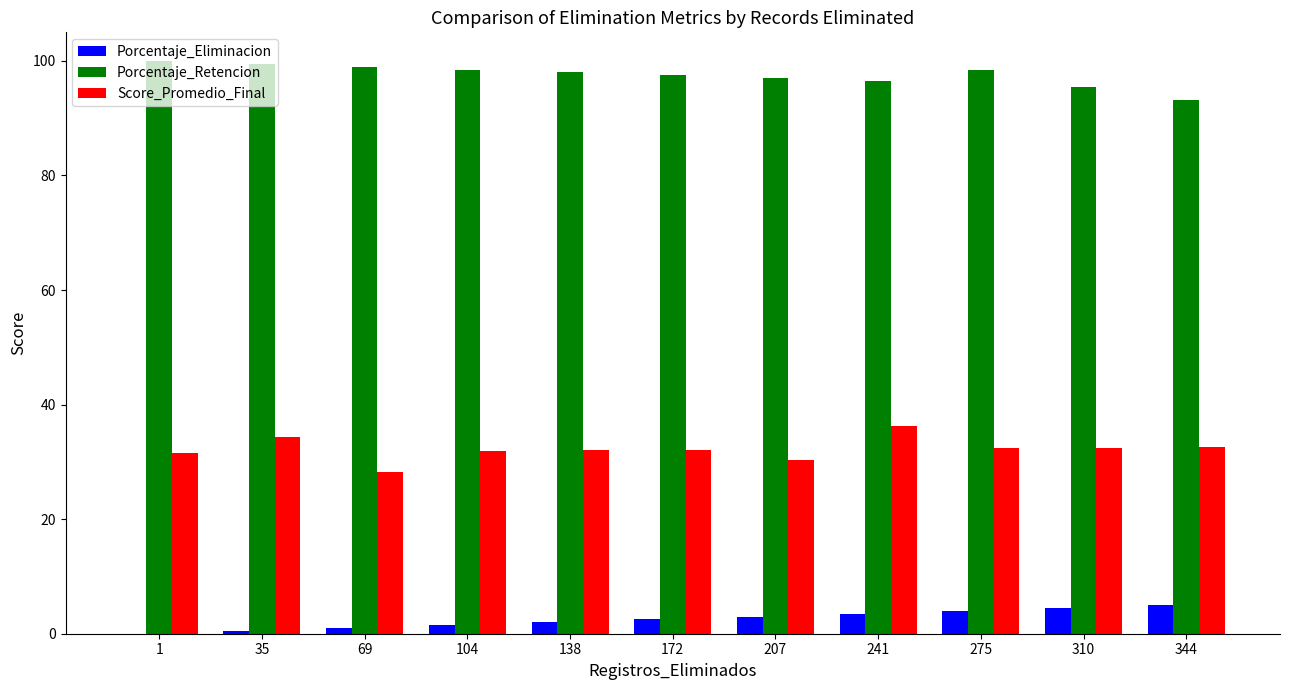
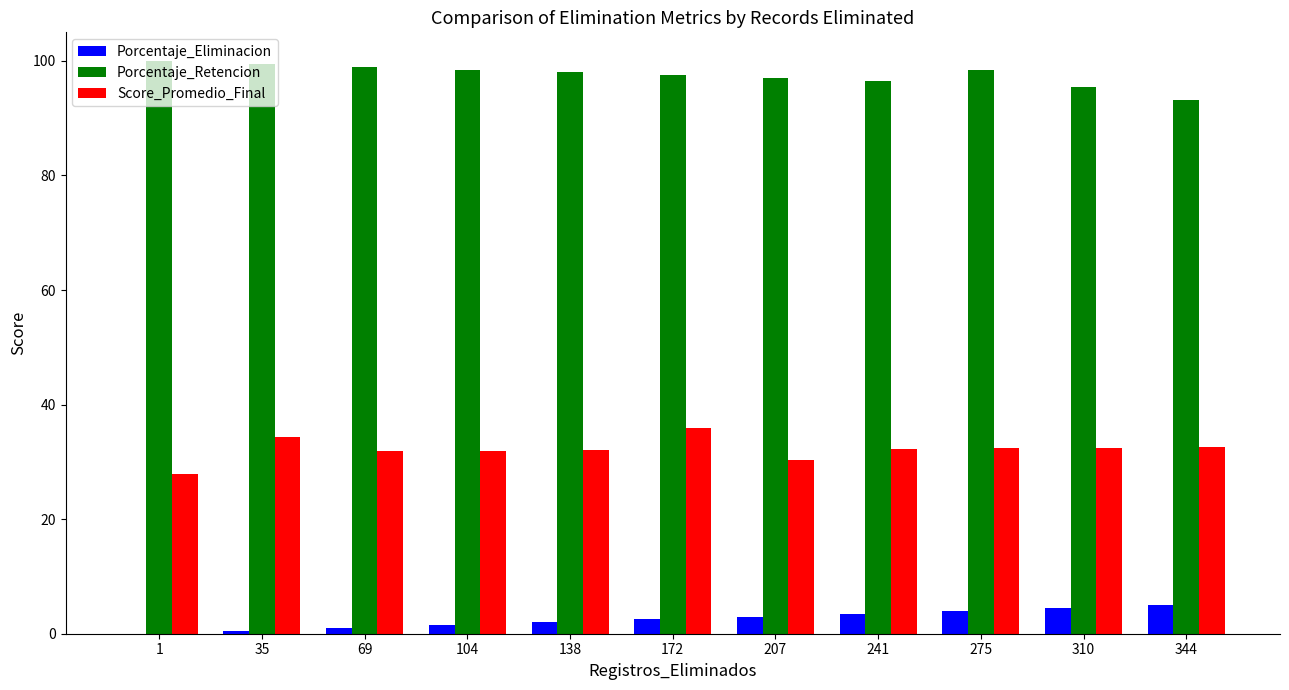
Score_Promedio_Final, 1: 32 -> 28
Score_Promedio_Final, 69: 28 -> 32
Score_Promedio_Final, 172: 32 -> 36
Score_Promedio_Final, 241: 36 -> 32
